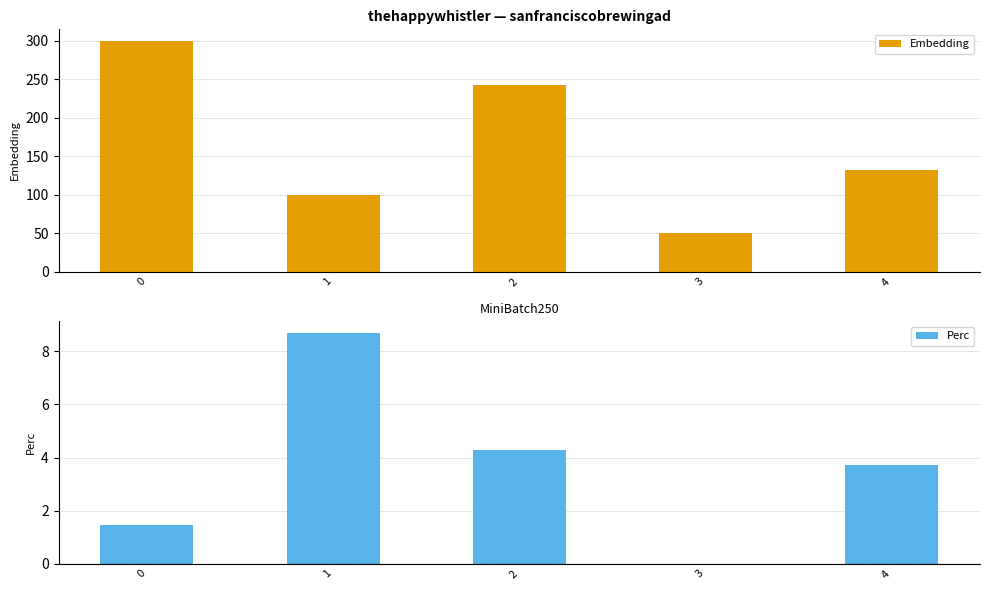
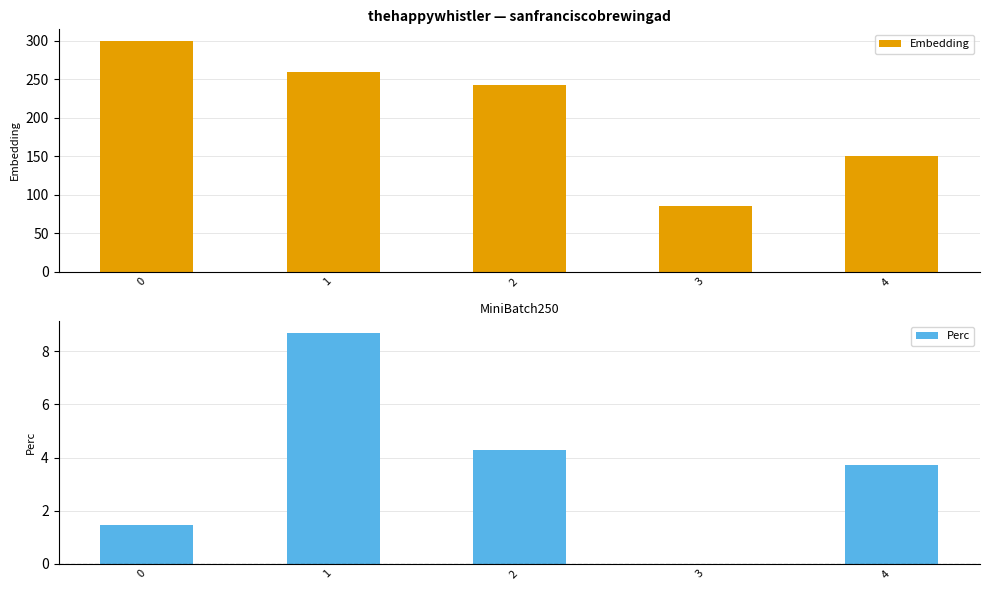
thehappywhistler — sanfranciscobrewingad, 1: 100 -> 260
thehappywhistler — sanfranciscobrewingad, 3: 50 -> 90
thehappywhistler — sanfranciscobrewingad, 4: 130 -> 150
